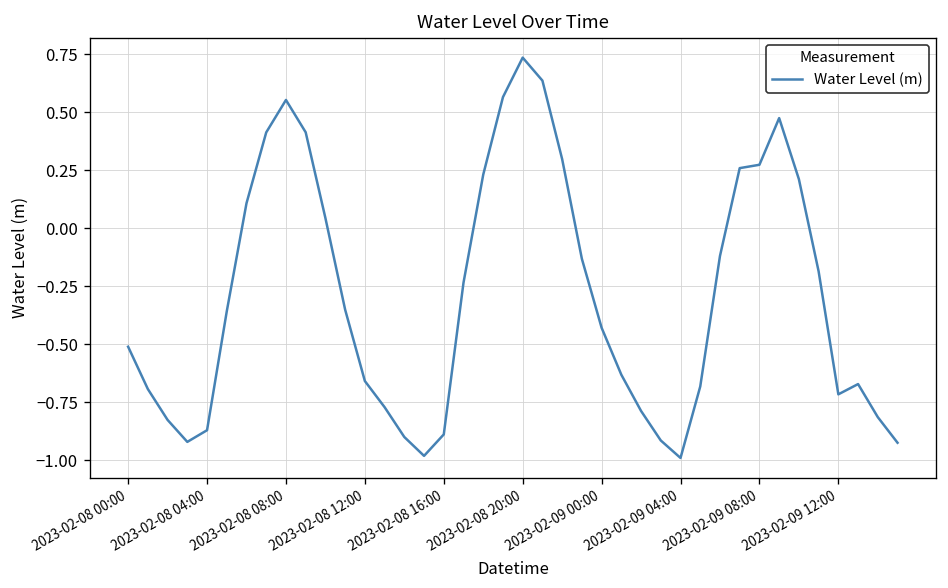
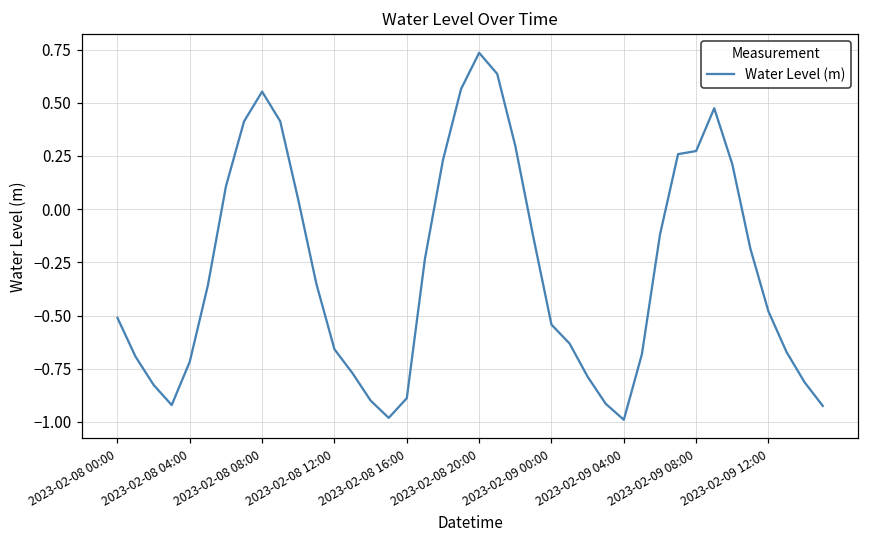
2023-02-08 04:00: -0.87 -> -0.72
2023-02-09 00:00: -0.43 -> -0.54
2023-02-09 12:00: -0.72 -> -0.48
